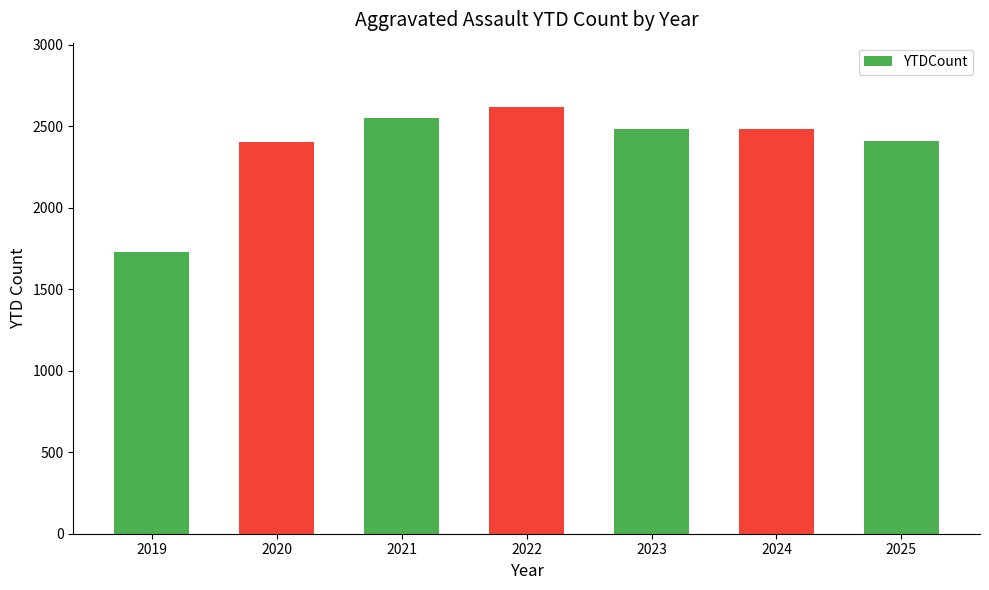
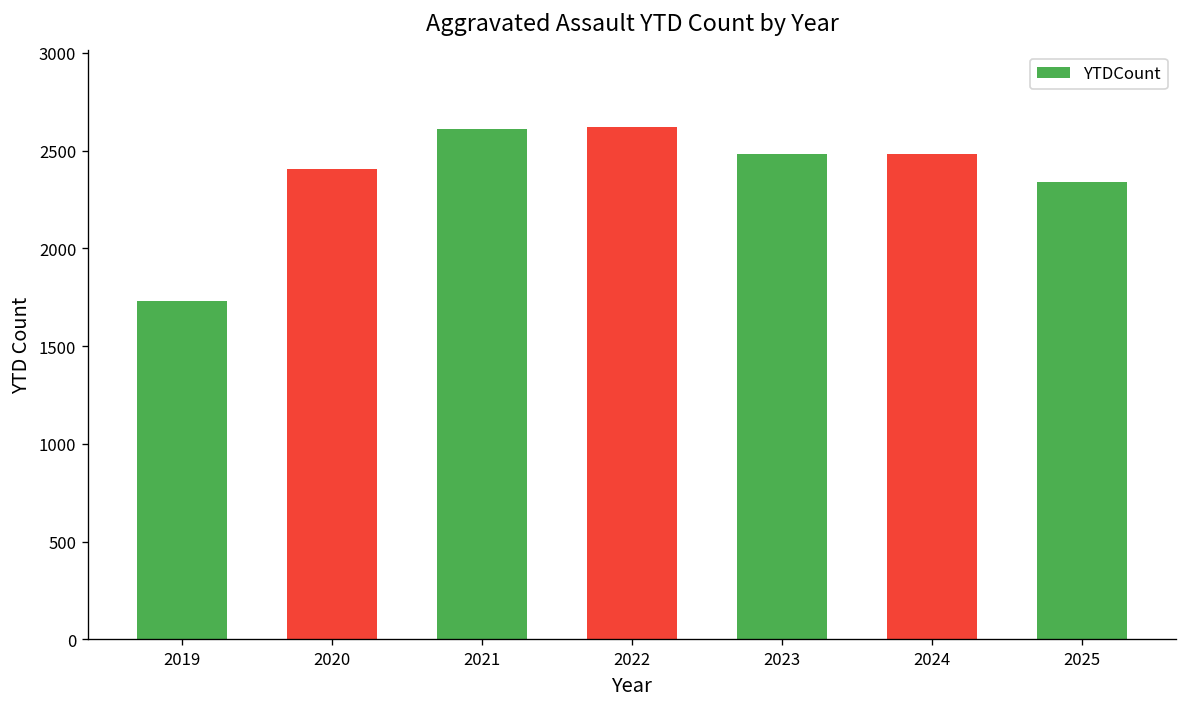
2021: 2550 -> 2610
2025: 2410 -> 2340
